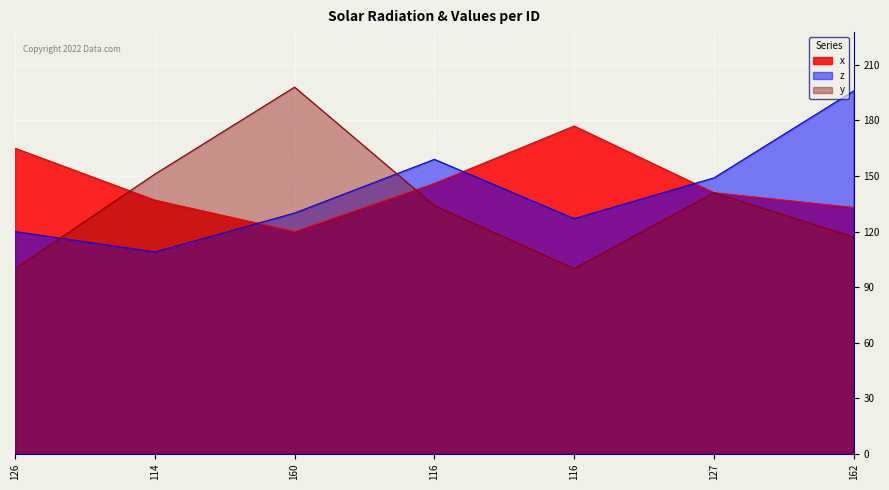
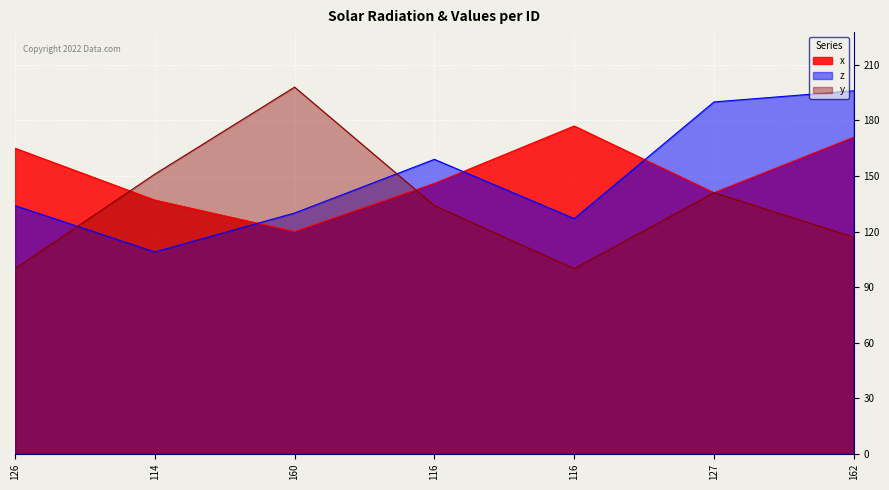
z, 126: 120 -> 134
z, 127: 149 -> 190
x, 162: 133 -> 171
